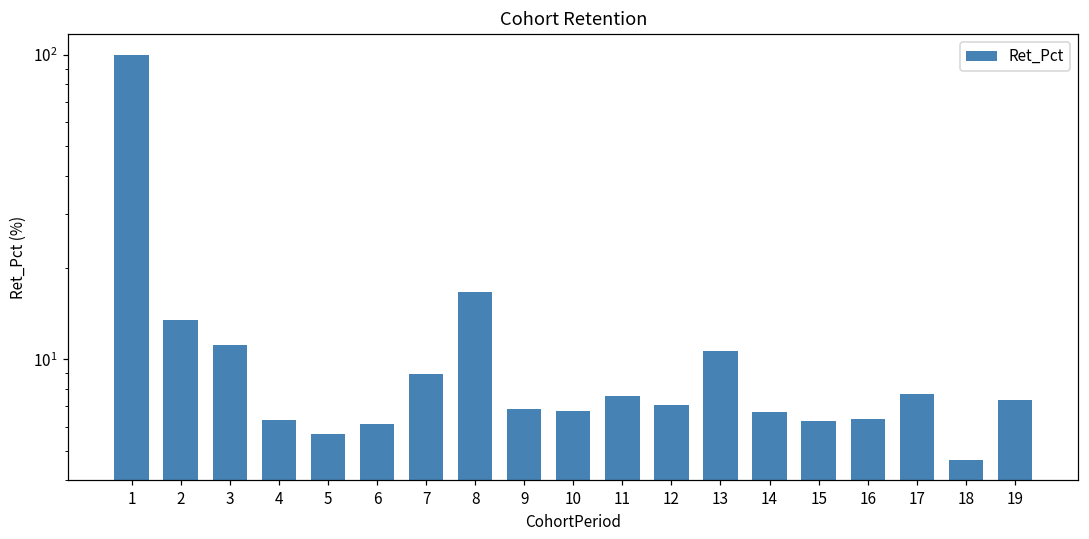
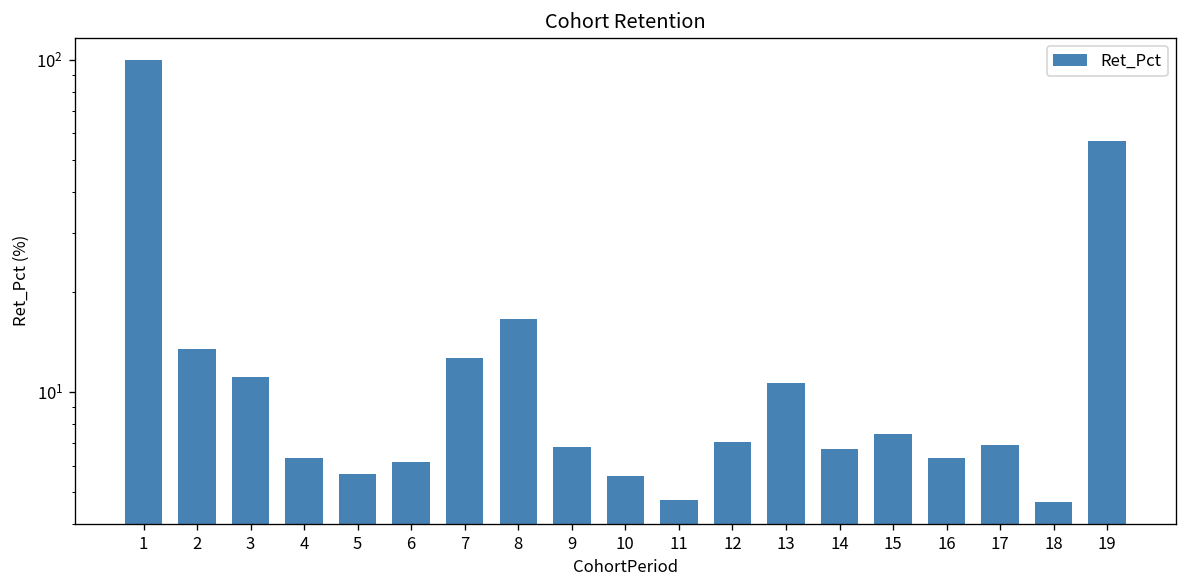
7: 9.0 -> 13
10: 6.8 -> 5.6
11: 7.6 -> 4.7
15: 6.3 -> 7.5
17: 7.7 -> 6.9
19: 7.3 -> 57
